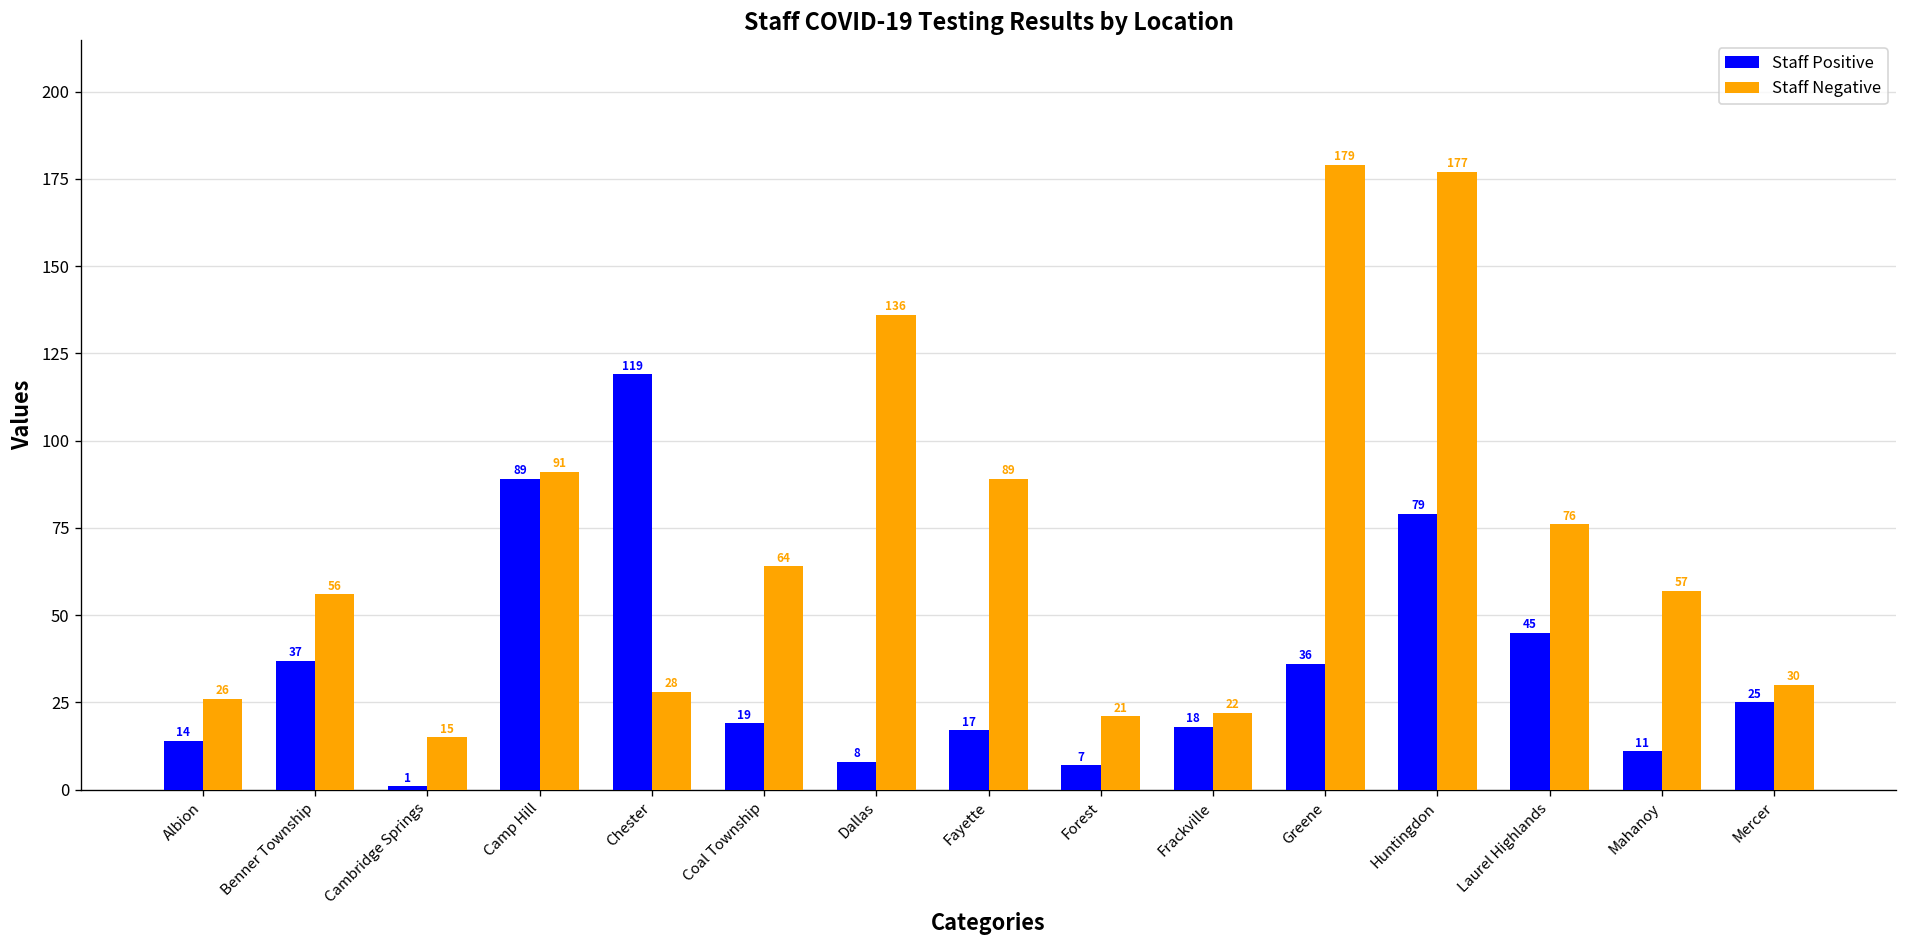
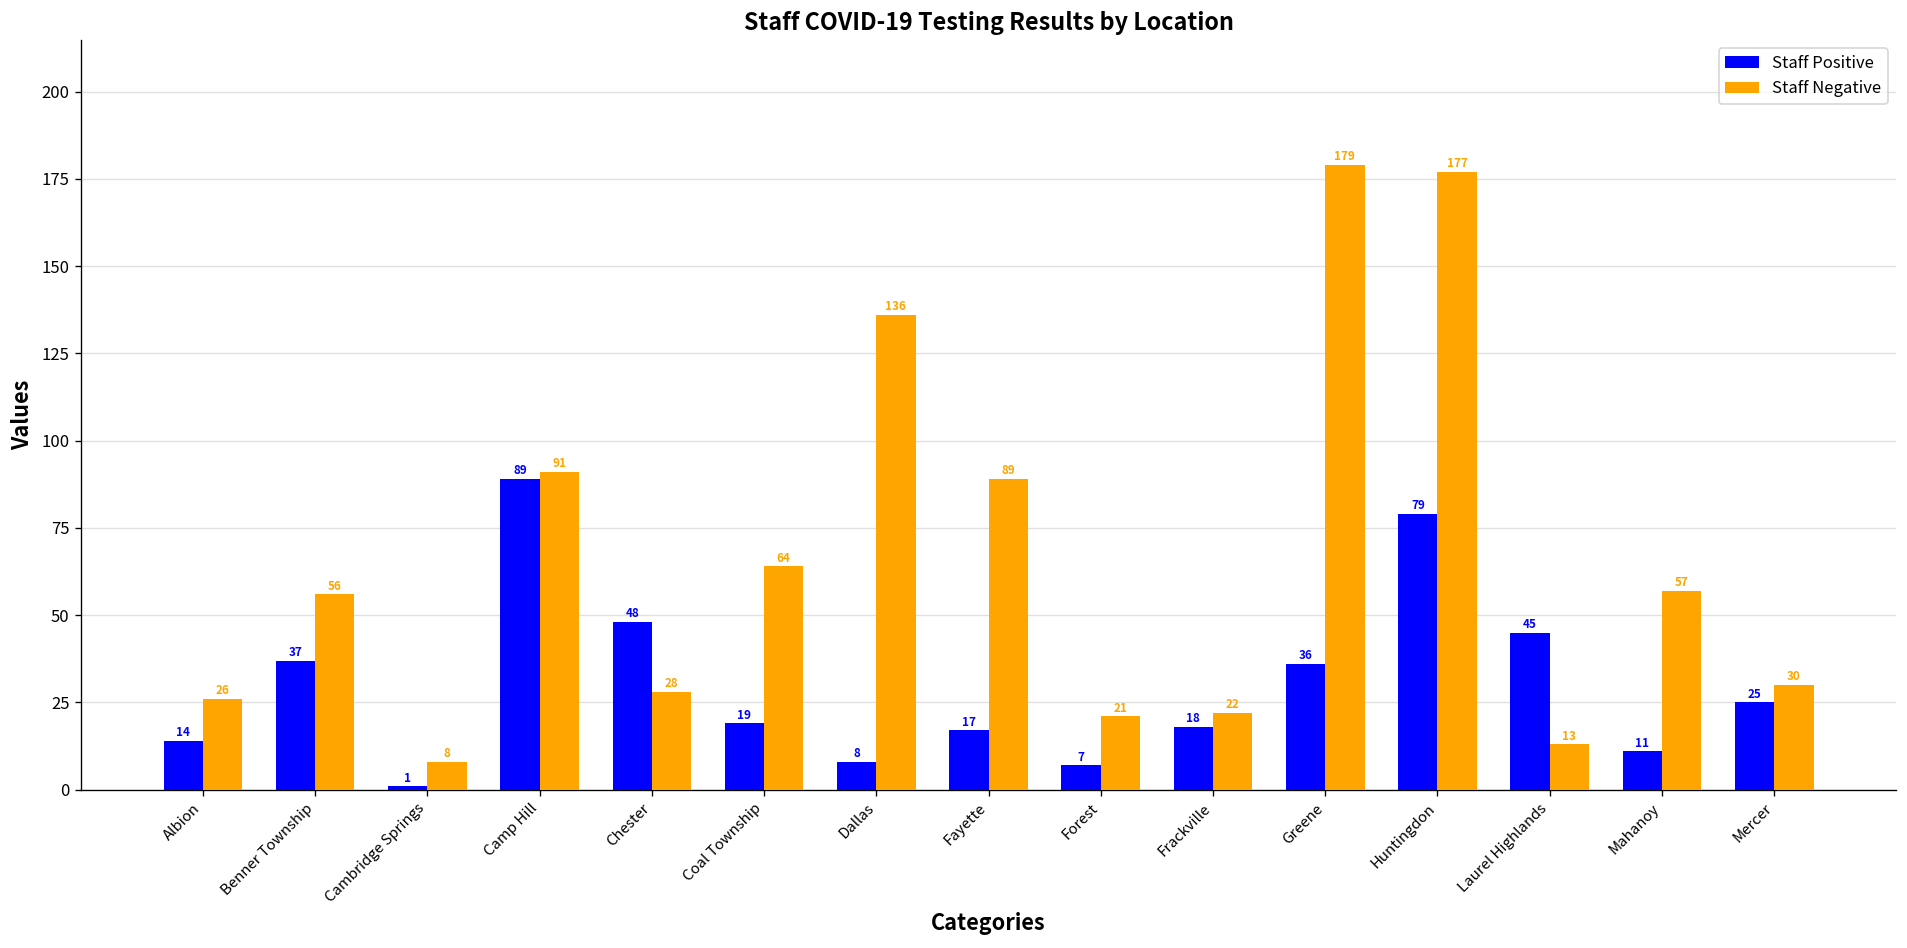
Staff Negative, Cambridge Springs: 15 -> 8
Staff Positive, Chester: 119 -> 48
Staff Negative, Laurel Highlands: 76 -> 13
